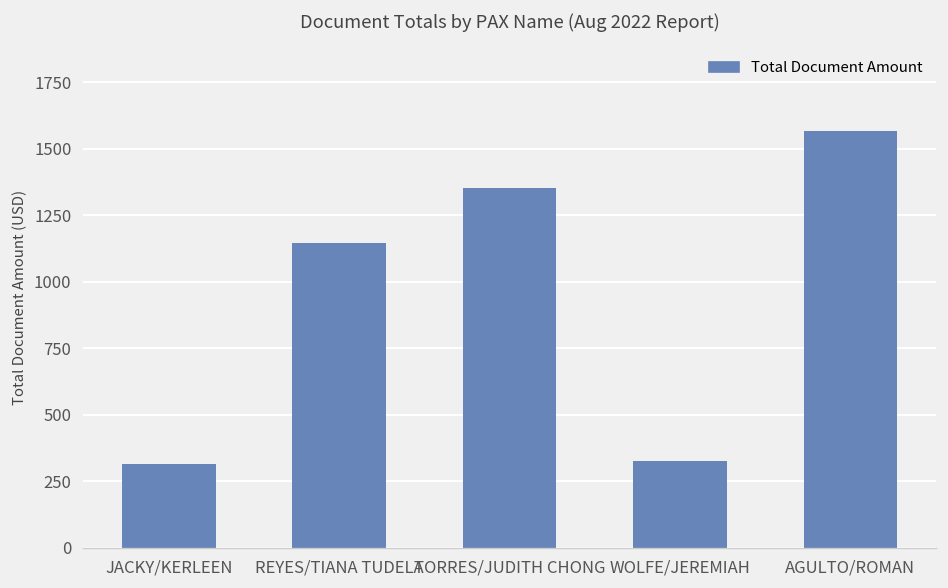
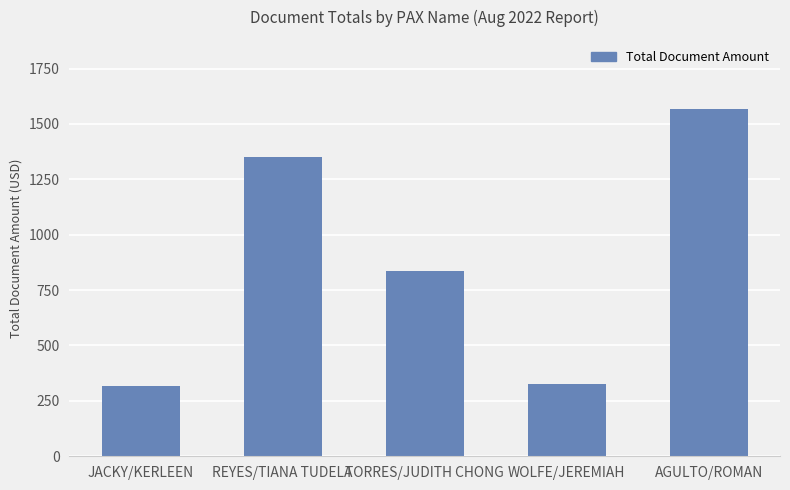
REYES/TIANA TUDELA: 1150 -> 1350
TORRES/JUDITH CHONG: 1350 -> 830
